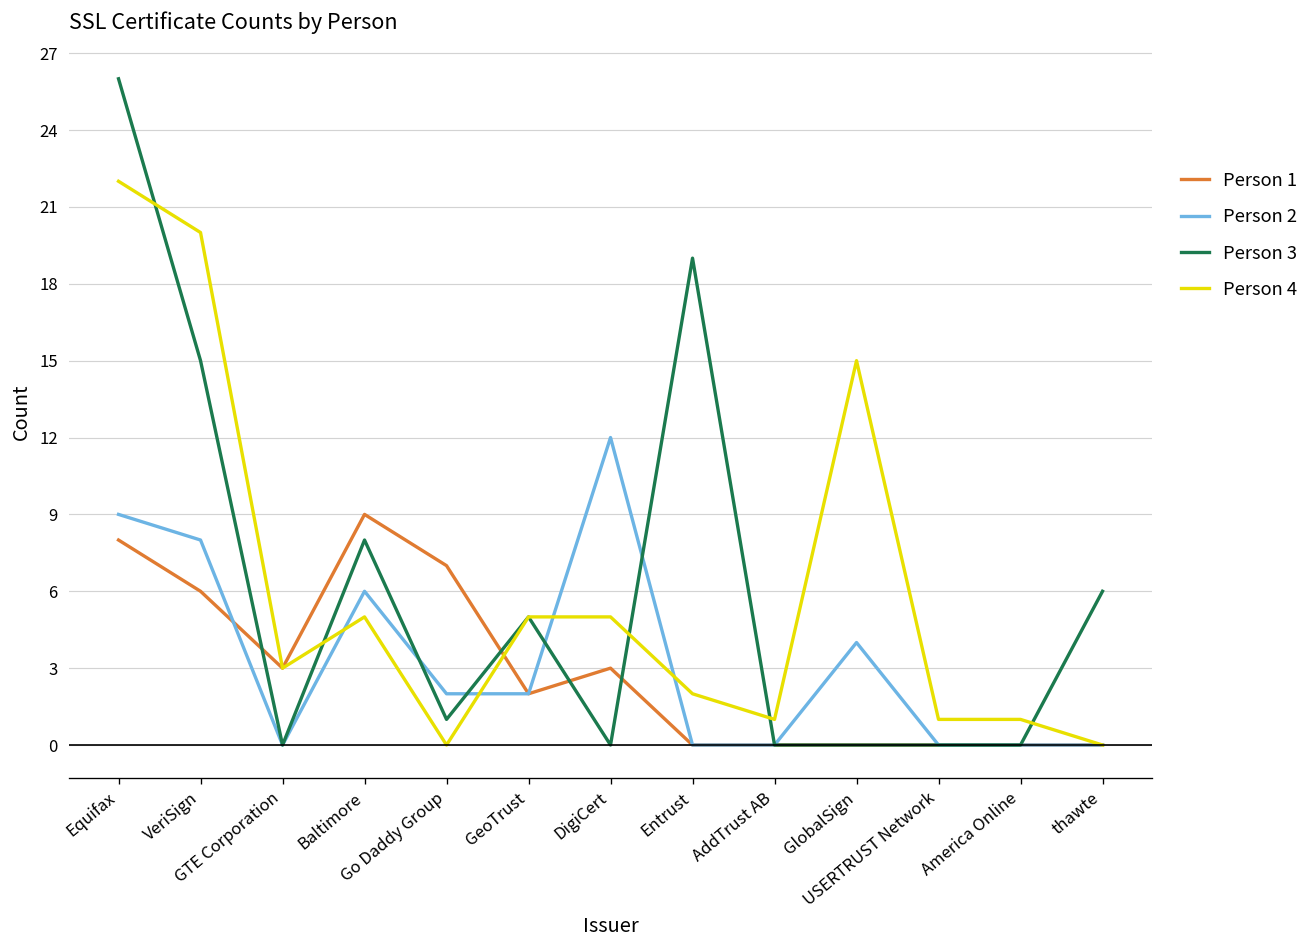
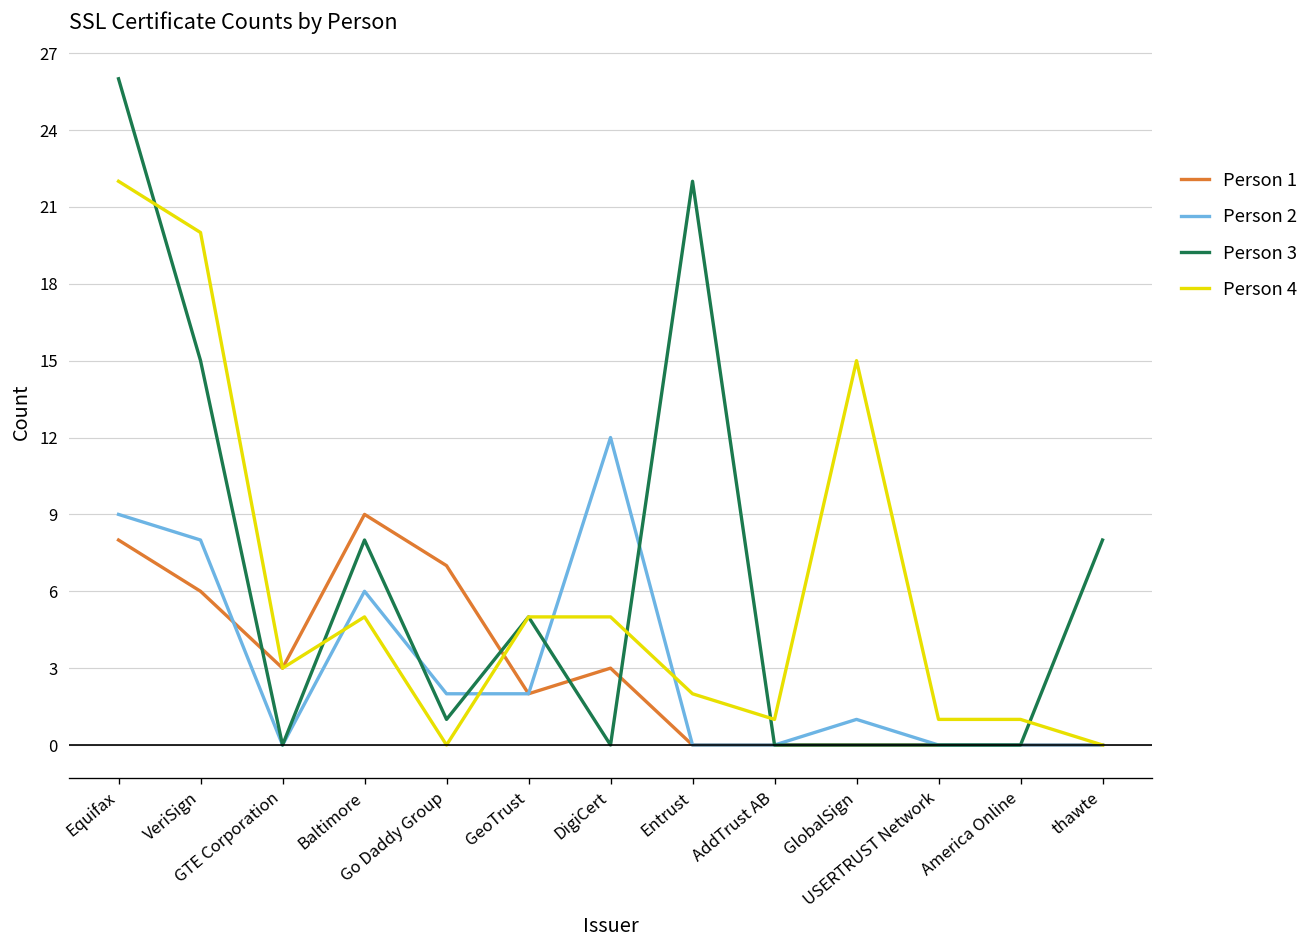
Person 3, Entrust: 19 -> 22
Person 2, GlobalSign: 4 -> 1
Person 3, thawte: 6 -> 8
